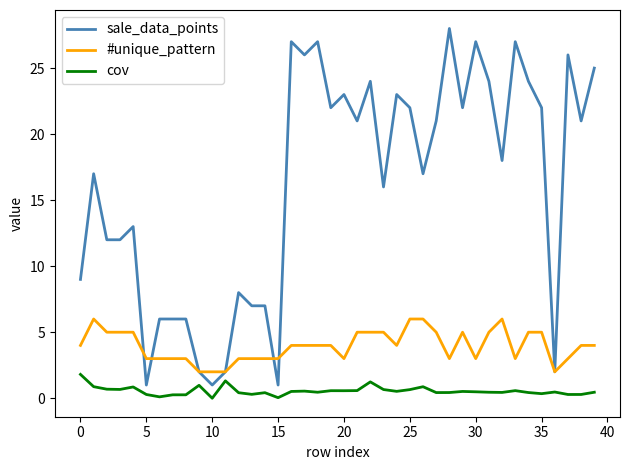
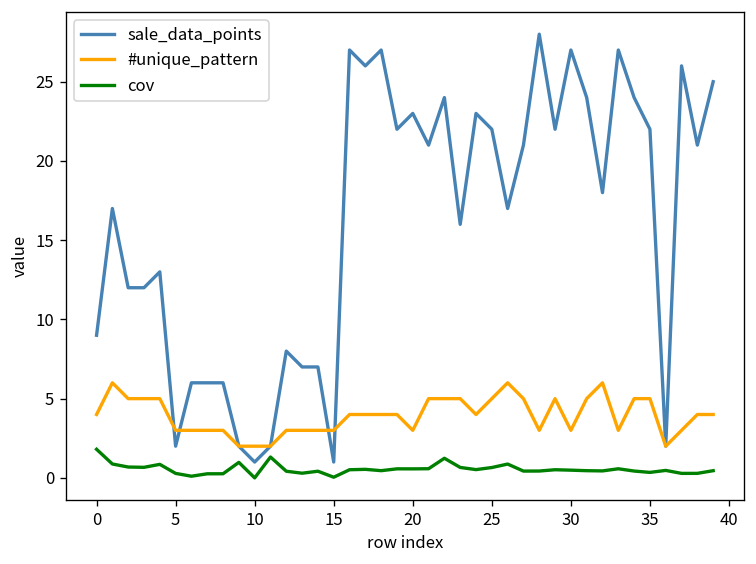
sale_data_points, 5: 1 -> 2
#unique_pattern, 25: 6 -> 5
